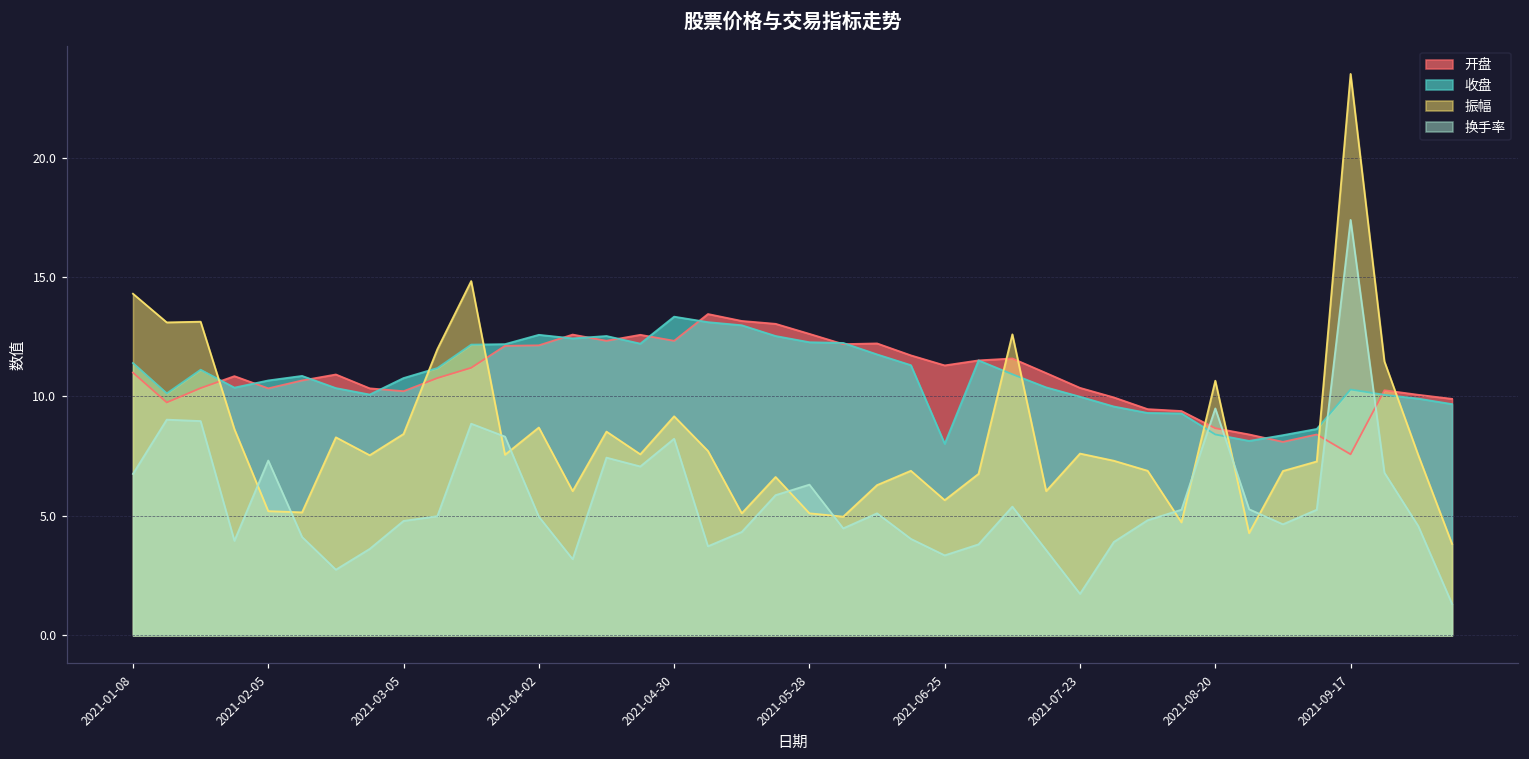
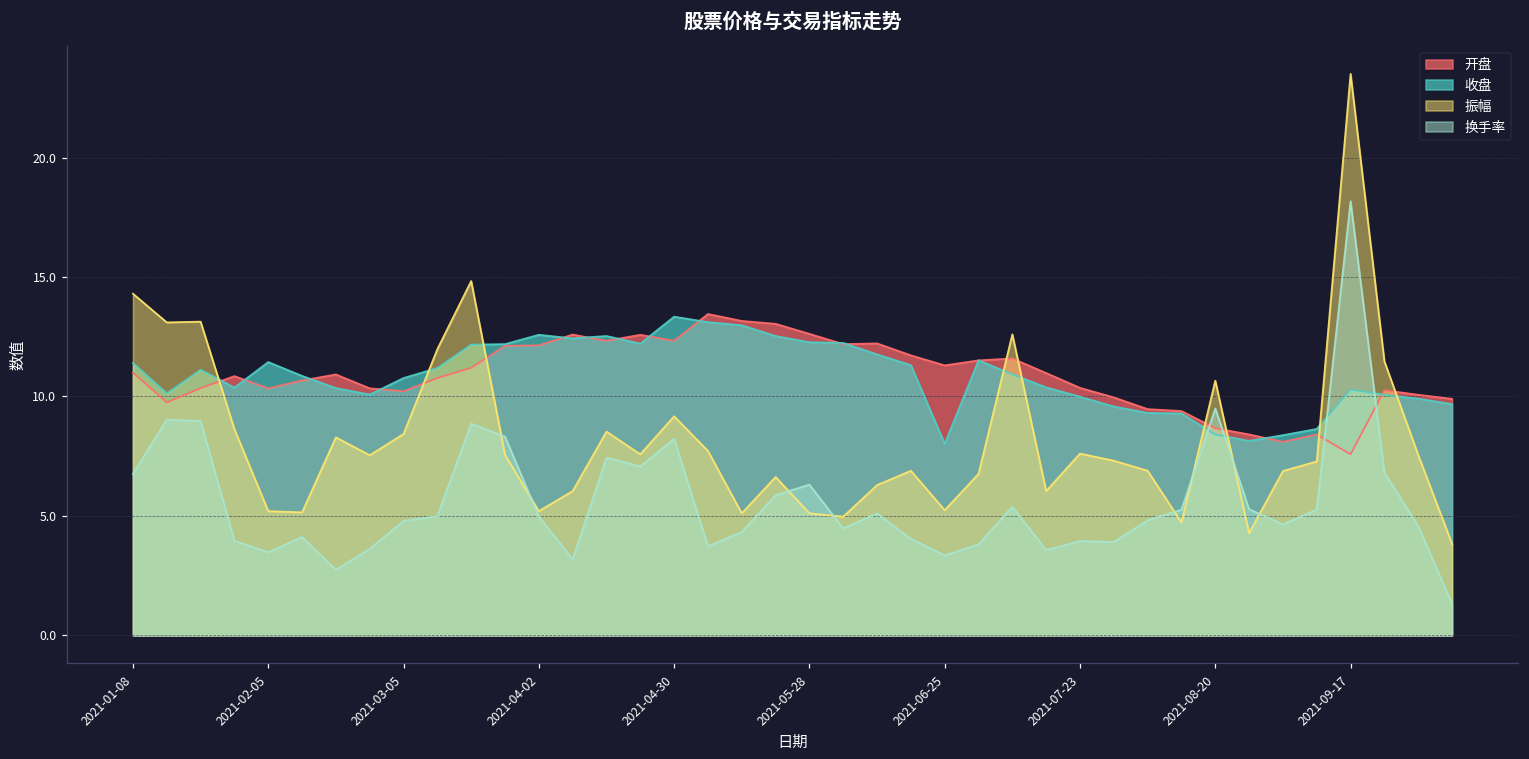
收盘, 2021-02-05: 10.7 -> 11.4
换手率, 2021-02-05: 7.3 -> 3.5
振幅, 2021-04-02: 8.7 -> 5.2
振幅, 2021-06-25: 5.7 -> 5.2
换手率, 2021-07-23: 1.7 -> 4.0
换手率, 2021-09-17: 17.4 -> 18.2
